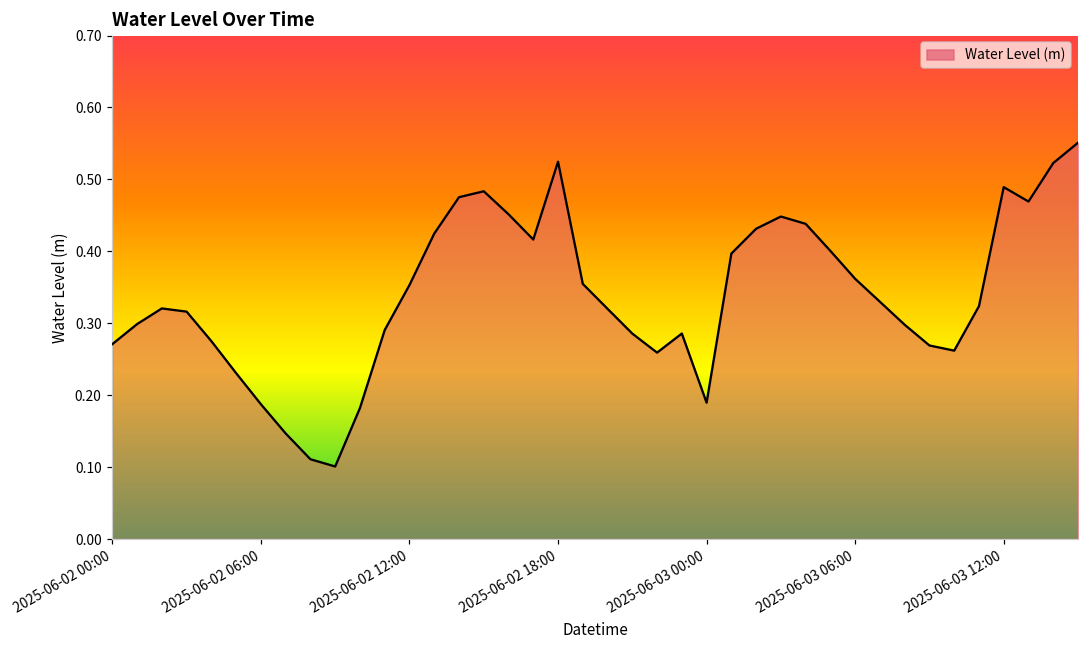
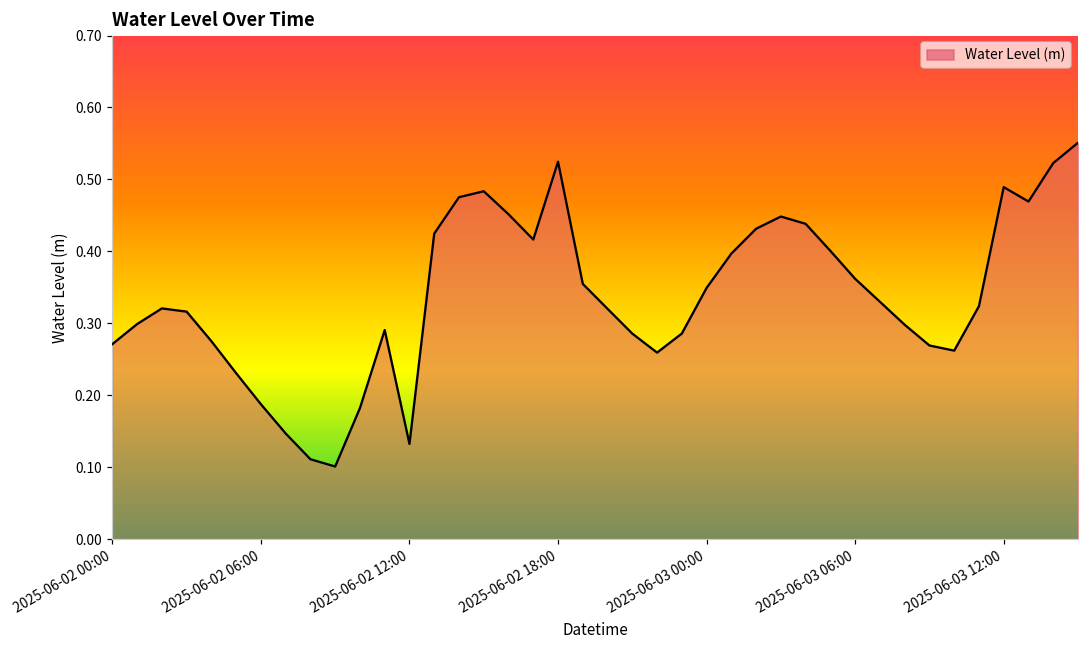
2025-06-02 12:00: 0.35 -> 0.13
2025-06-03 00:00: 0.19 -> 0.35
